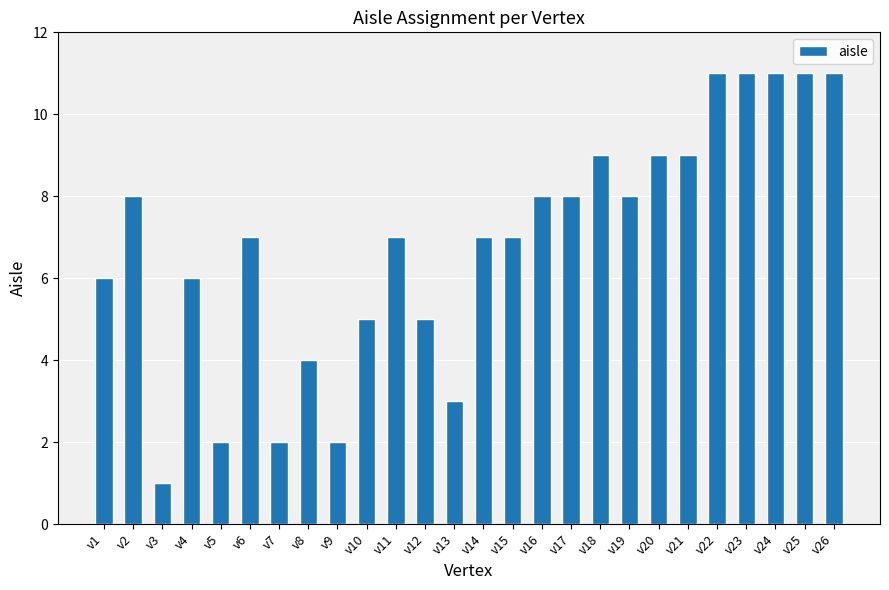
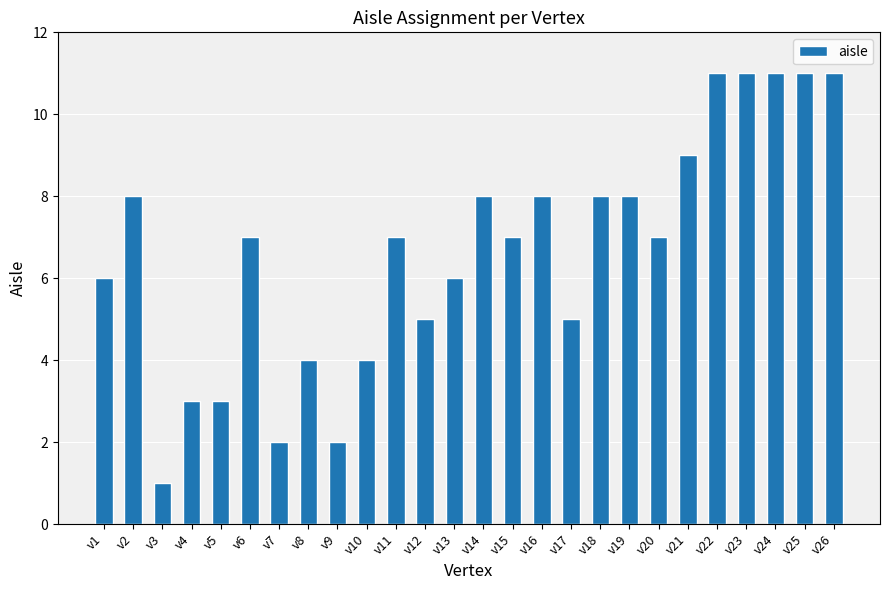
v4: 6 -> 3
v5: 2 -> 3
v10: 5 -> 4
v13: 3 -> 6
v14: 7 -> 8
v17: 8 -> 5
v18: 9 -> 8
v20: 9 -> 7
